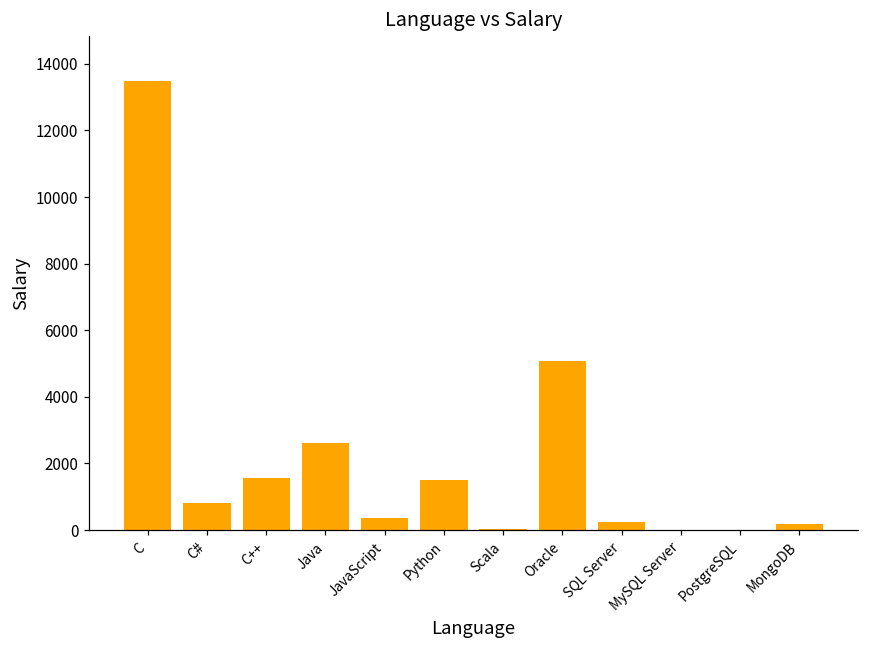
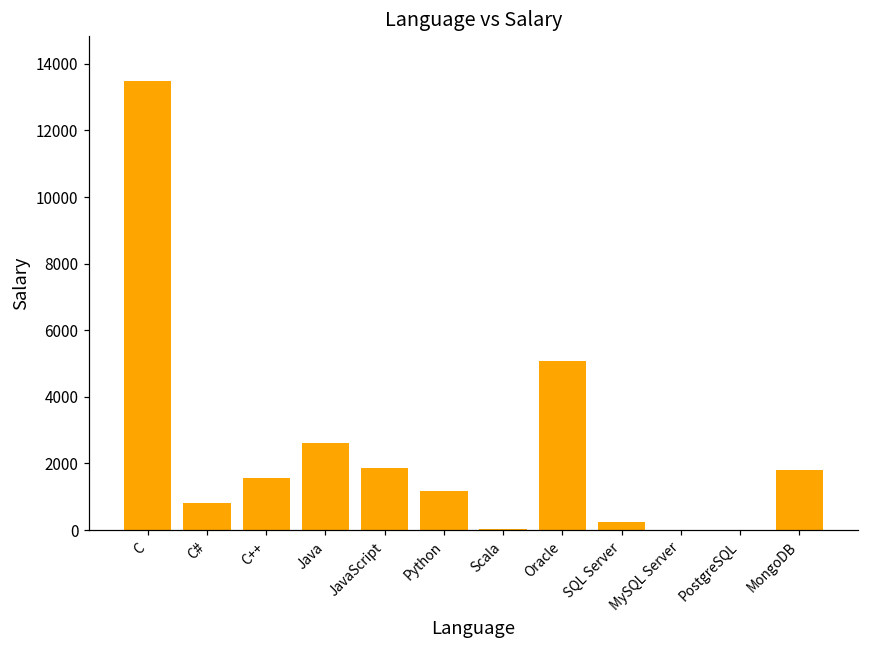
JavaScript: 400 -> 1900
Python: 1500 -> 1200
MongoDB: 200 -> 1800
